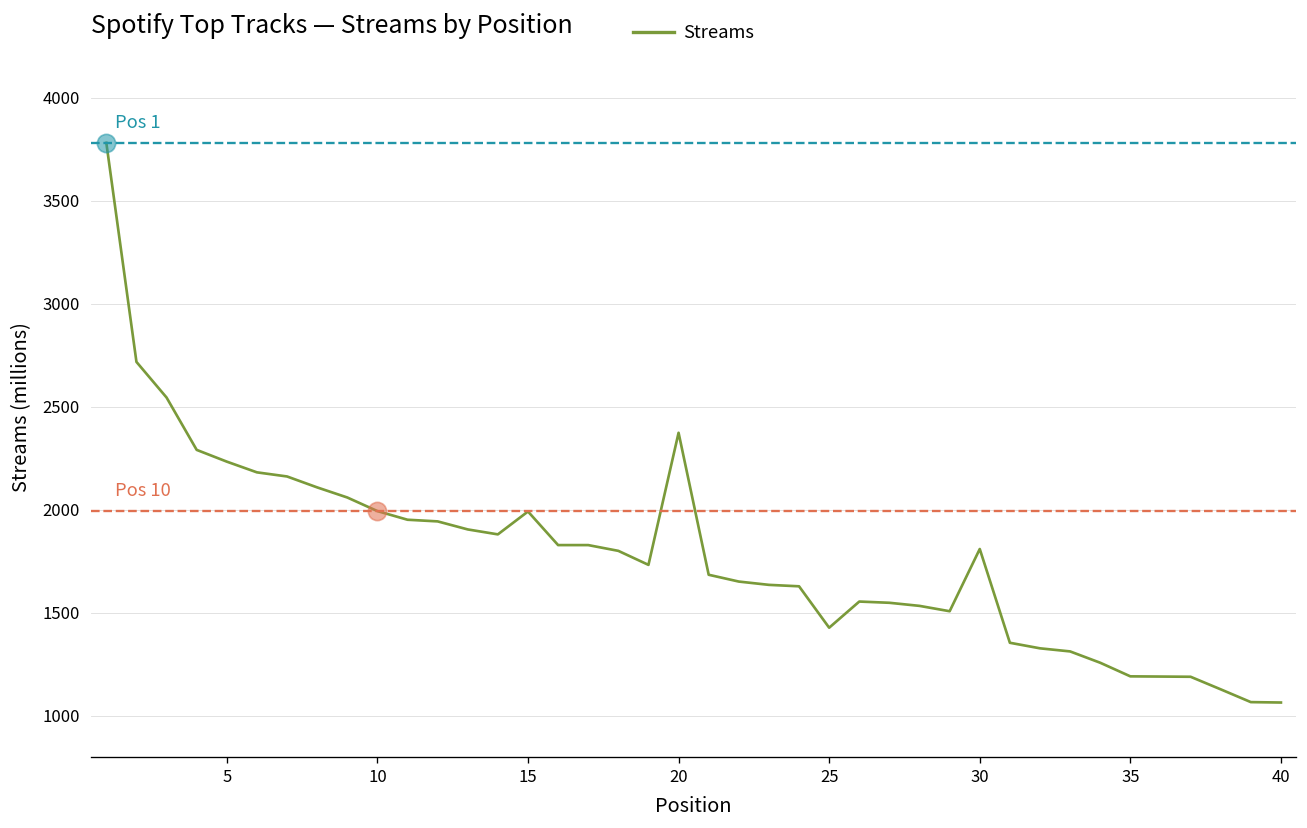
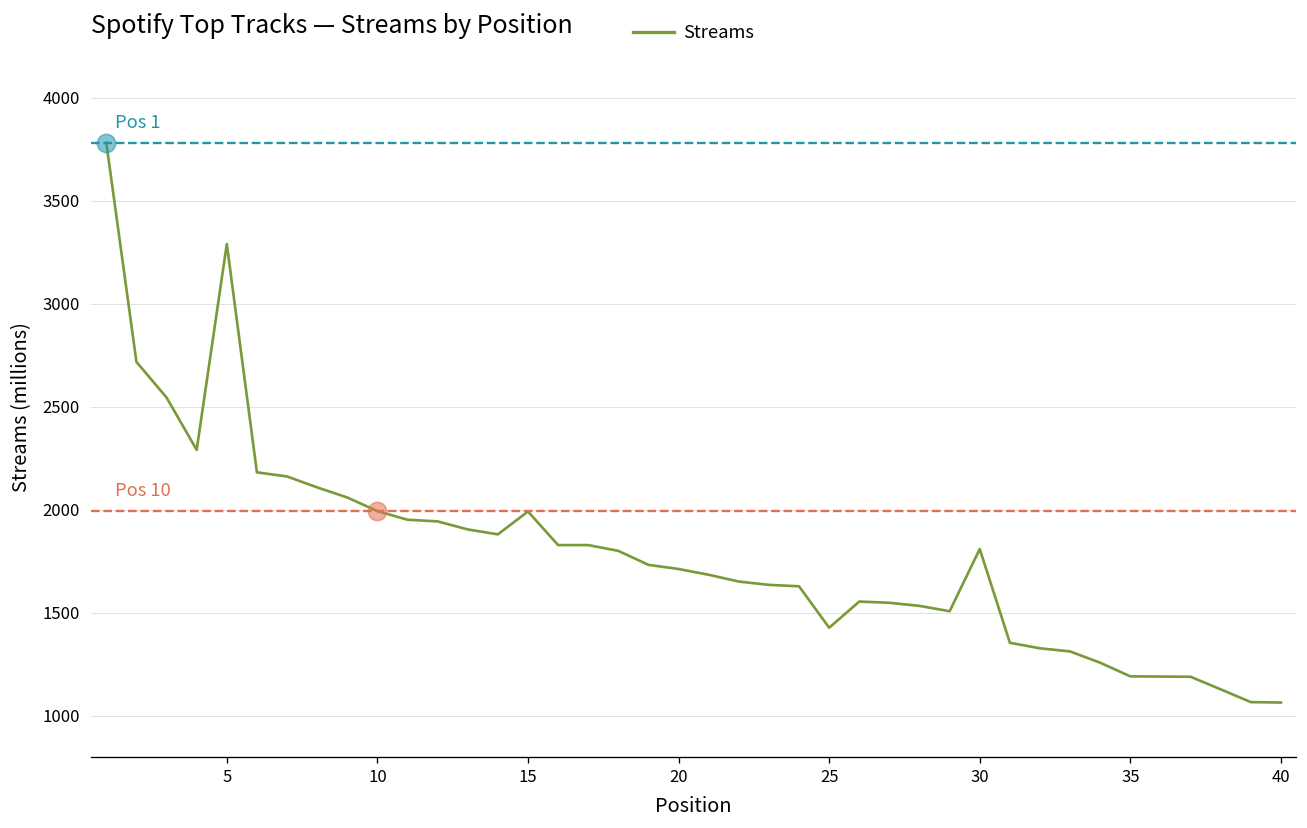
Streams, 5: 2230 -> 3290
Streams, 20: 2370 -> 1710
